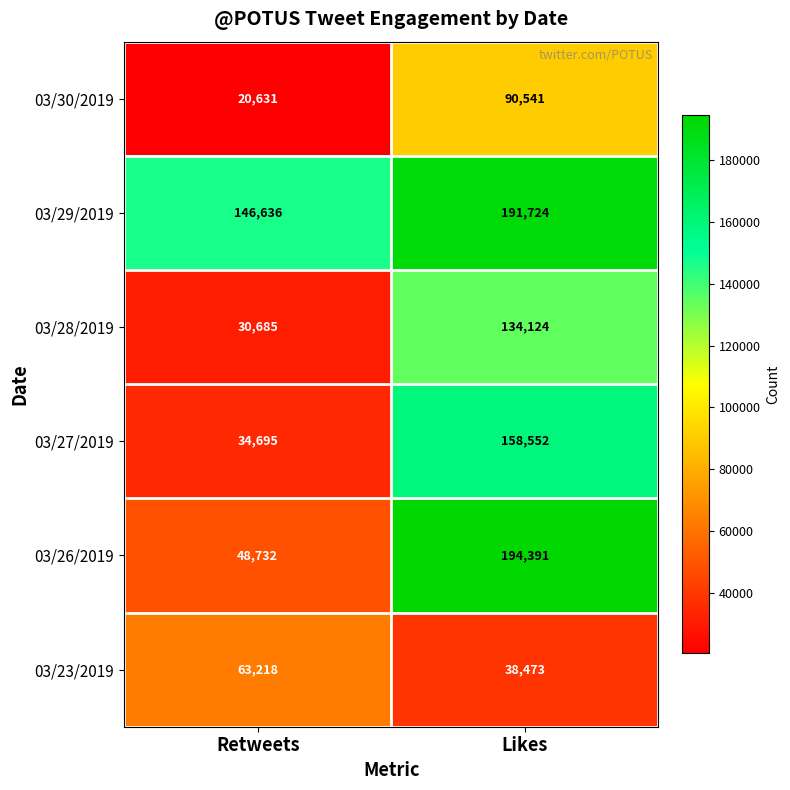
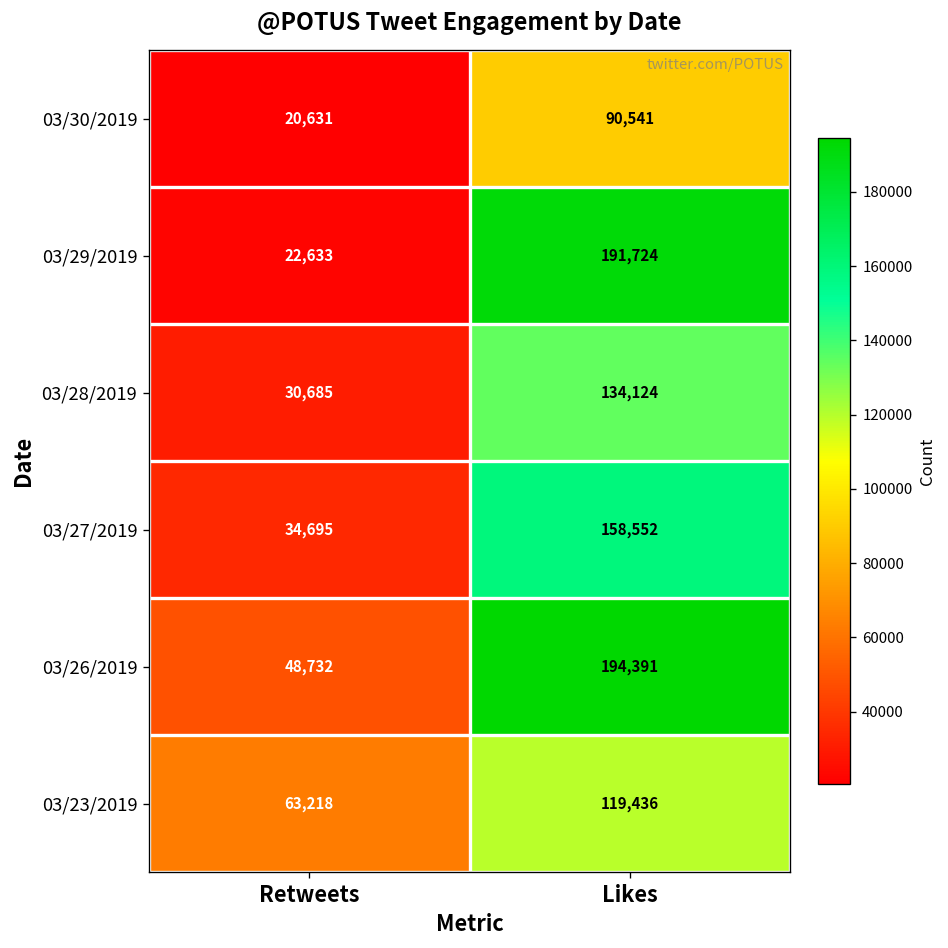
03/29/2019, Retweets: 146,636 -> 22,633
03/23/2019, Likes: 38,473 -> 119,436
